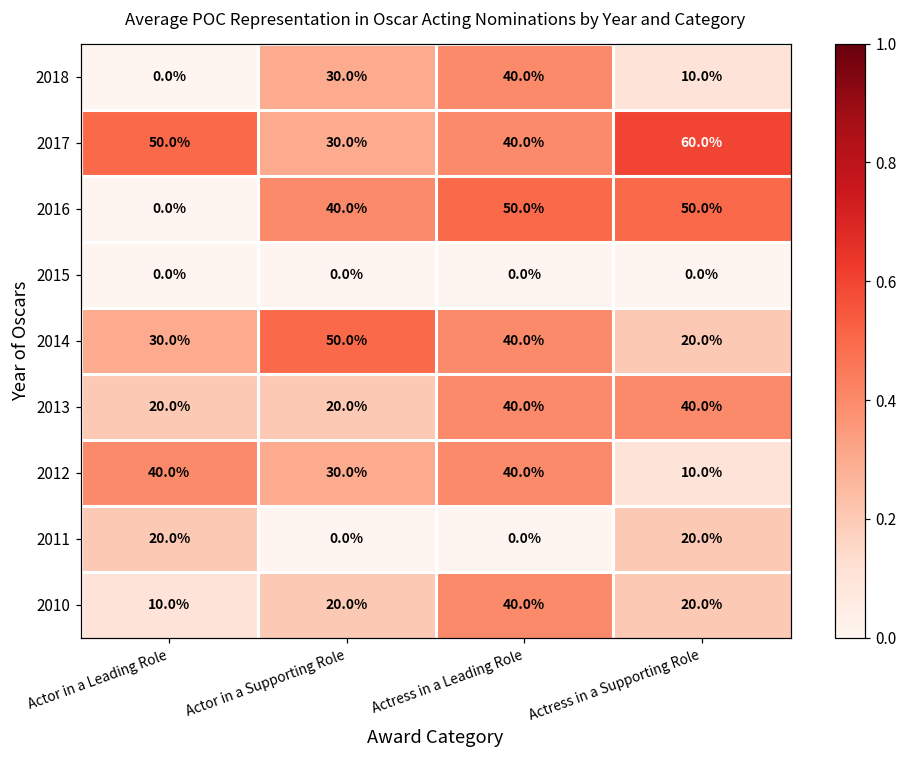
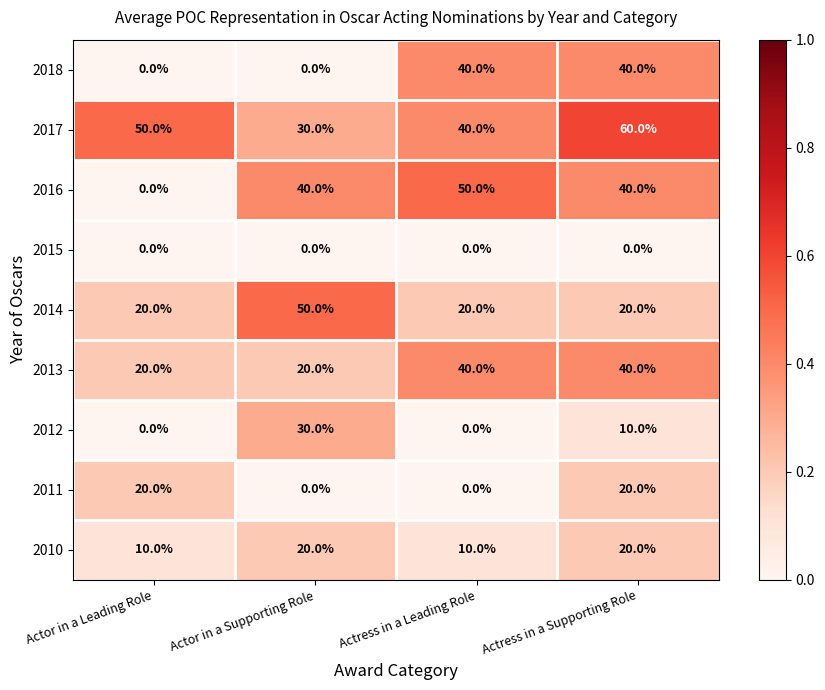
2018, Actor in a Supporting Role: 30.0% -> 0.0%
2018, Actress in a Supporting Role: 10.0% -> 40.0%
2016, Actress in a Supporting Role: 50.0% -> 40.0%
2014, Actor in a Leading Role: 30.0% -> 20.0%
2014, Actress in a Leading Role: 40.0% -> 20.0%
2012, Actor in a Leading Role: 40.0% -> 0.0%
2012, Actress in a Leading Role: 40.0% -> 0.0%
2010, Actress in a Leading Role: 40.0% -> 10.0%
